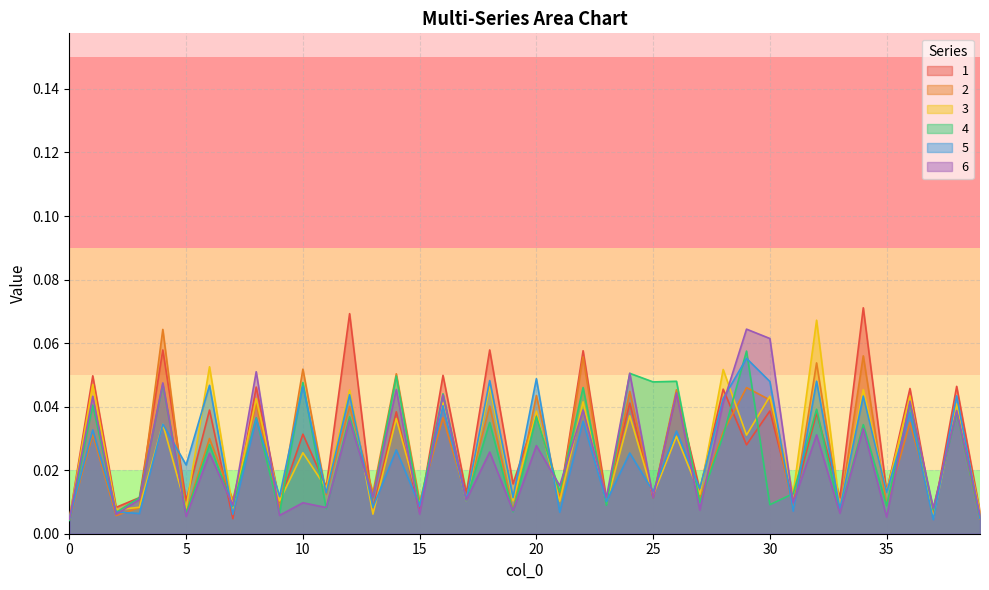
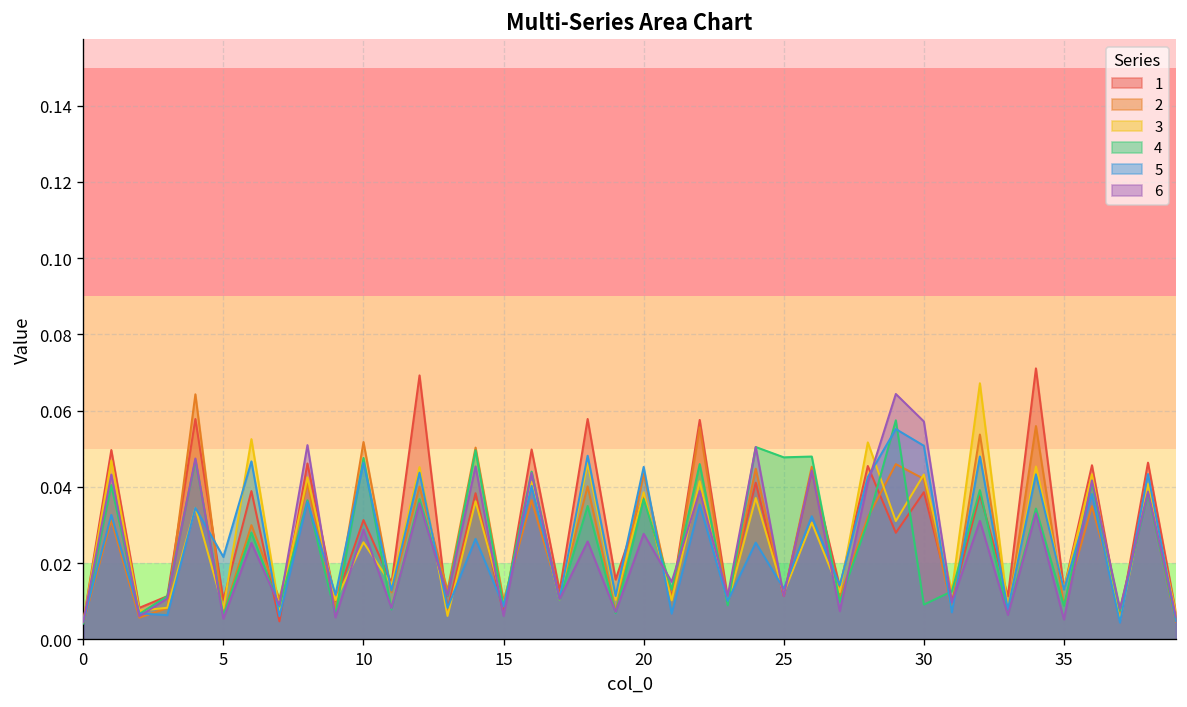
6, 10: 0.010 -> 0.029
5, 20: 0.049 -> 0.045
5, 30: 0.048 -> 0.051
6, 30: 0.061 -> 0.057
